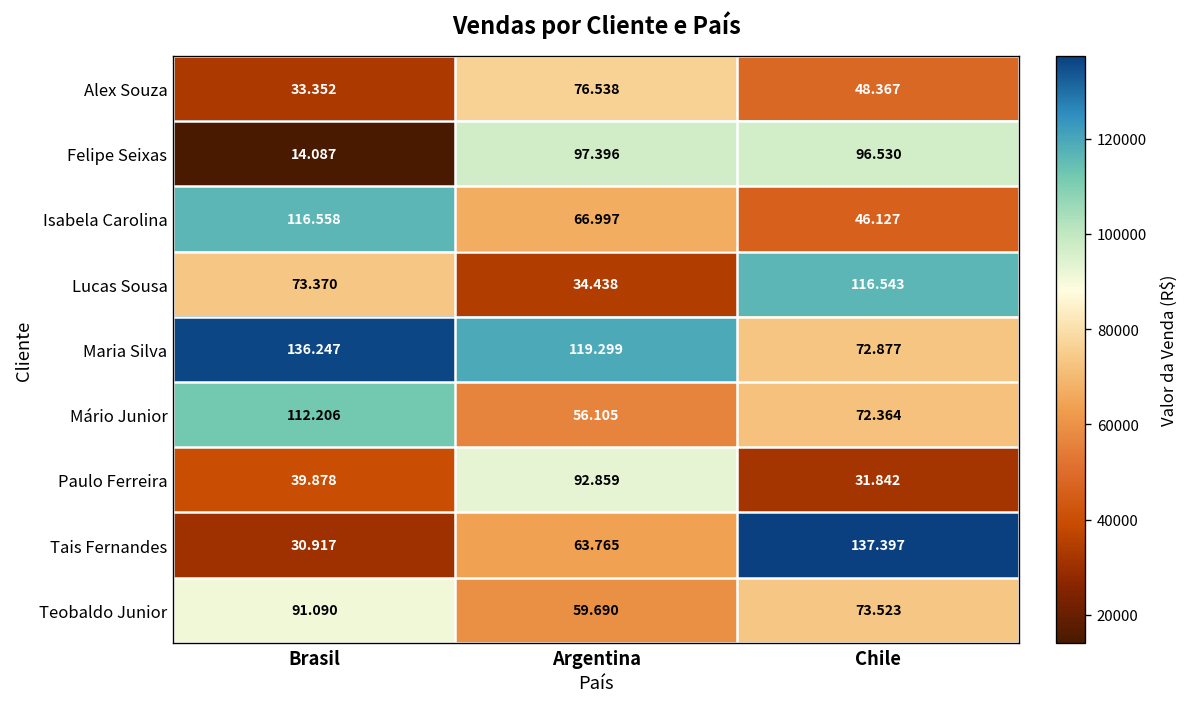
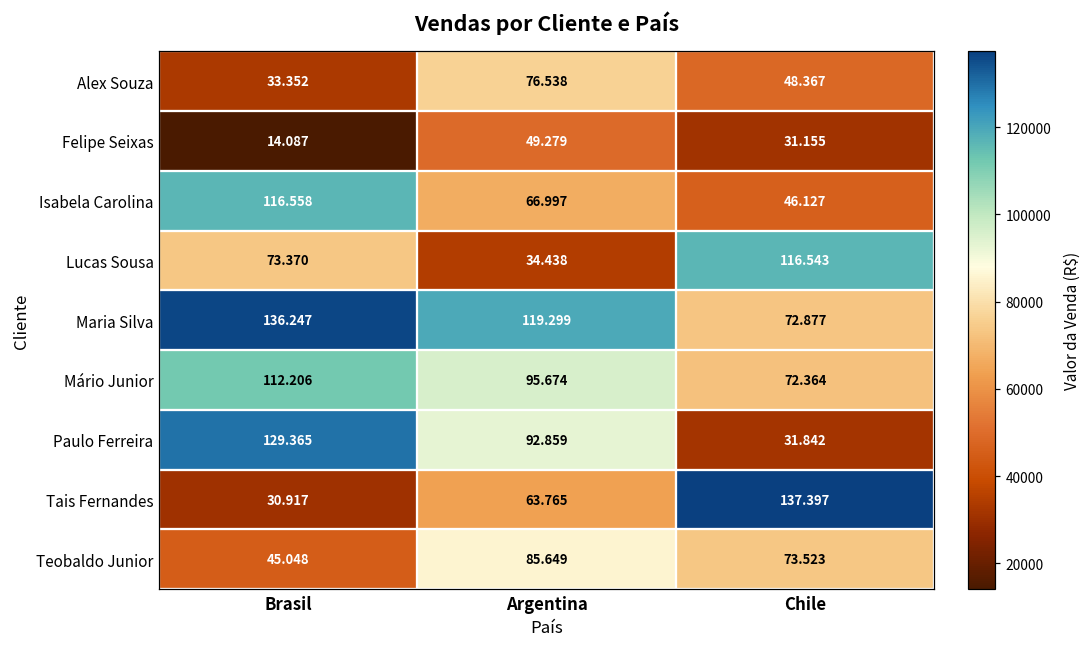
Felipe Seixas, Argentina: 97.396 -> 49.279
Felipe Seixas, Chile: 96.530 -> 31.155
Mário Junior, Argentina: 56.105 -> 95.674
Paulo Ferreira, Brasil: 39.878 -> 129.365
Teobaldo Junior, Brasil: 91.090 -> 45.048
Teobaldo Junior, Argentina: 59.690 -> 85.649
